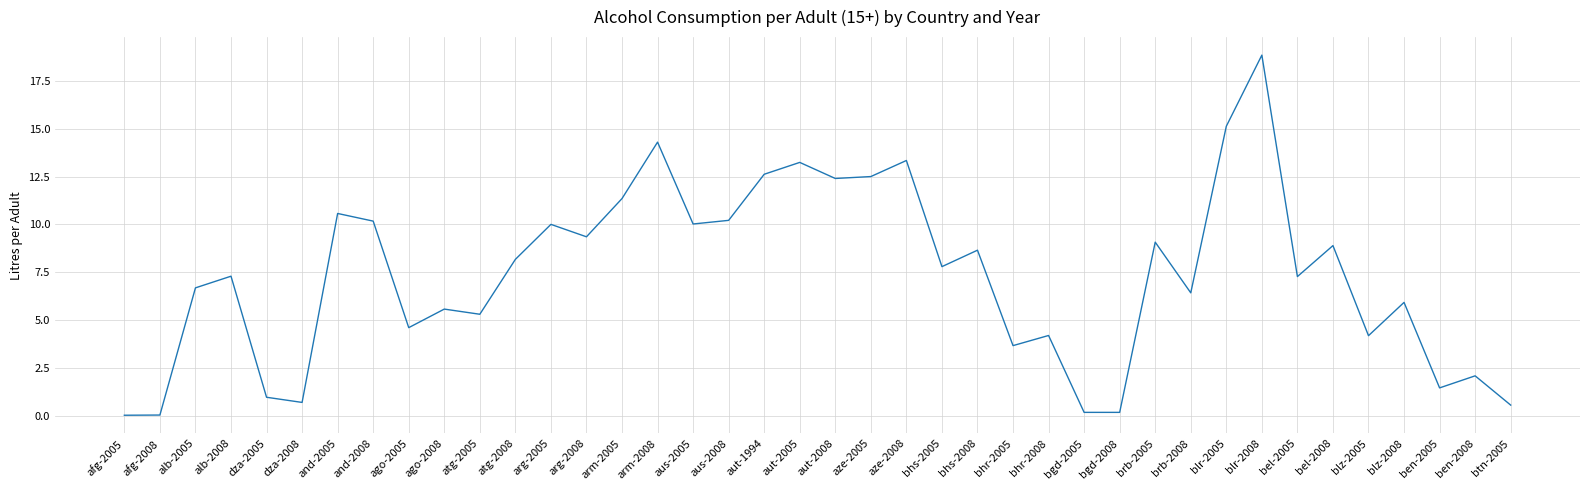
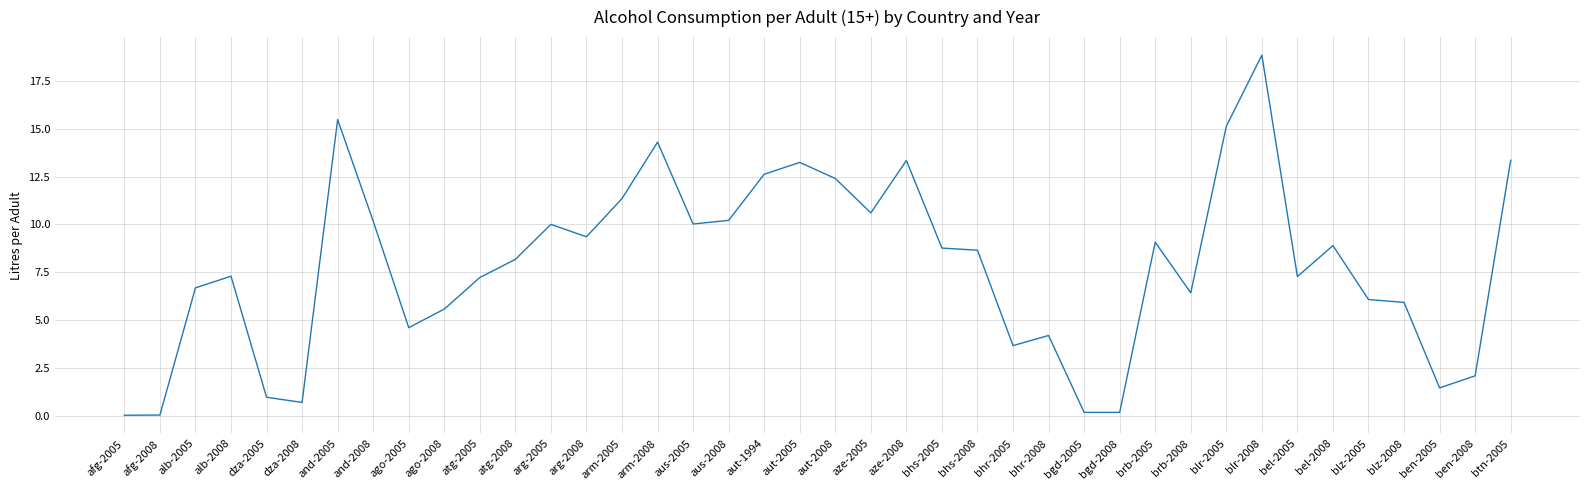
and-2005: 10.6 -> 15.5
atg-2005: 5.3 -> 7.2
aze-2005: 12.5 -> 10.6
bhs-2005: 7.8 -> 8.8
blz-2005: 4.2 -> 6.1
btn-2005: 0.6 -> 13.4
